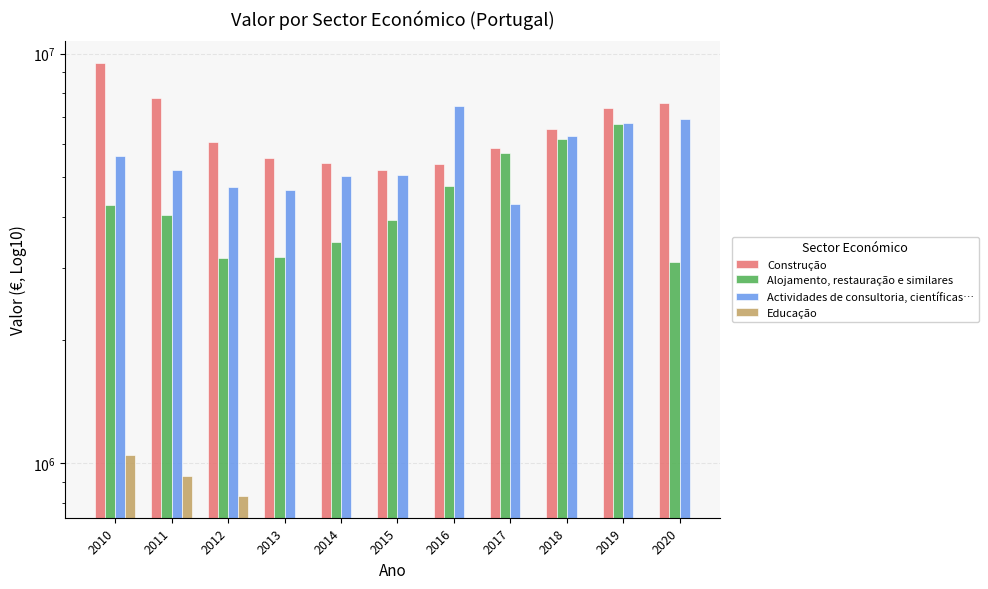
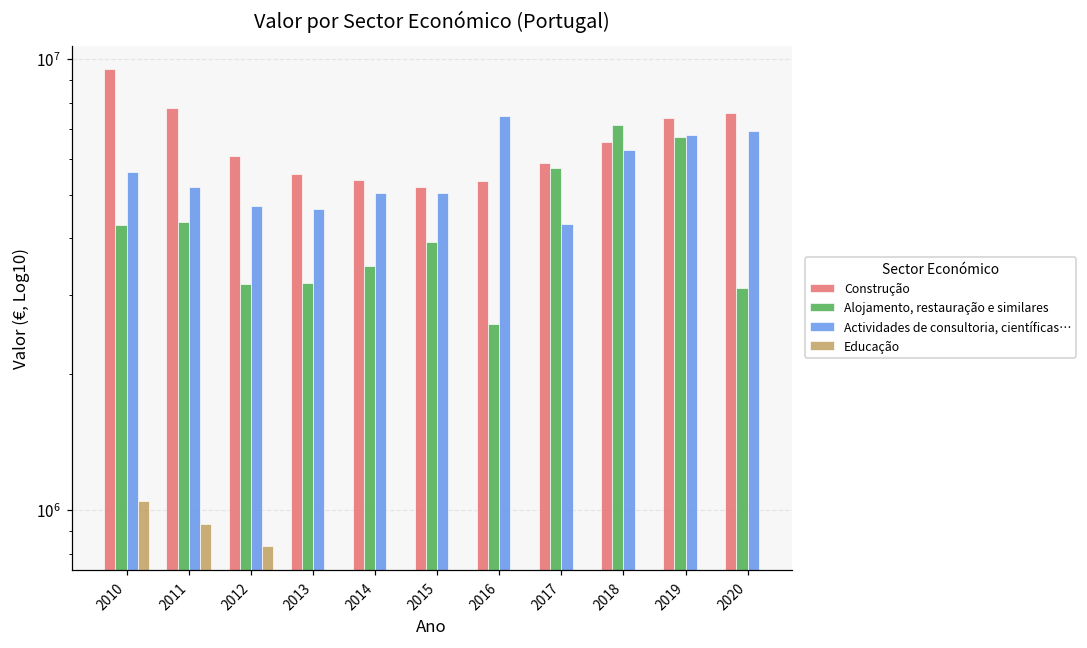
Alojamento, restauração e similares, 2011: 4000000 -> 4300000
Alojamento, restauração e similares, 2016: 4700000 -> 2600000
Alojamento, restauração e similares, 2018: 6200000 -> 7100000
